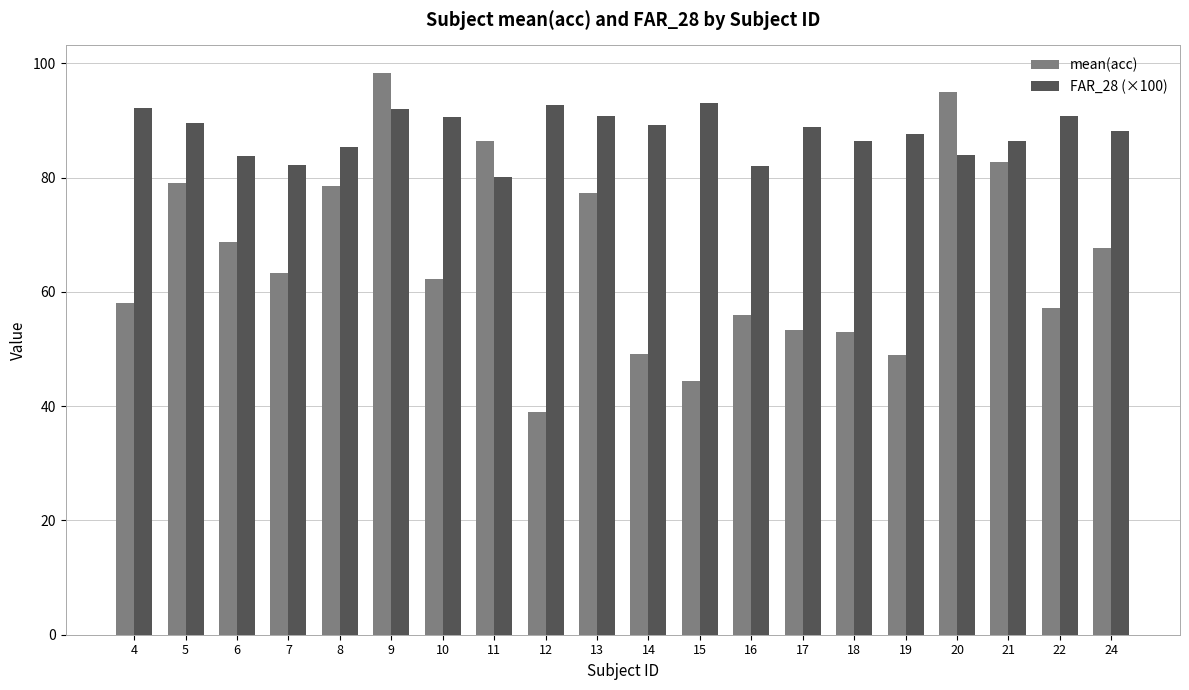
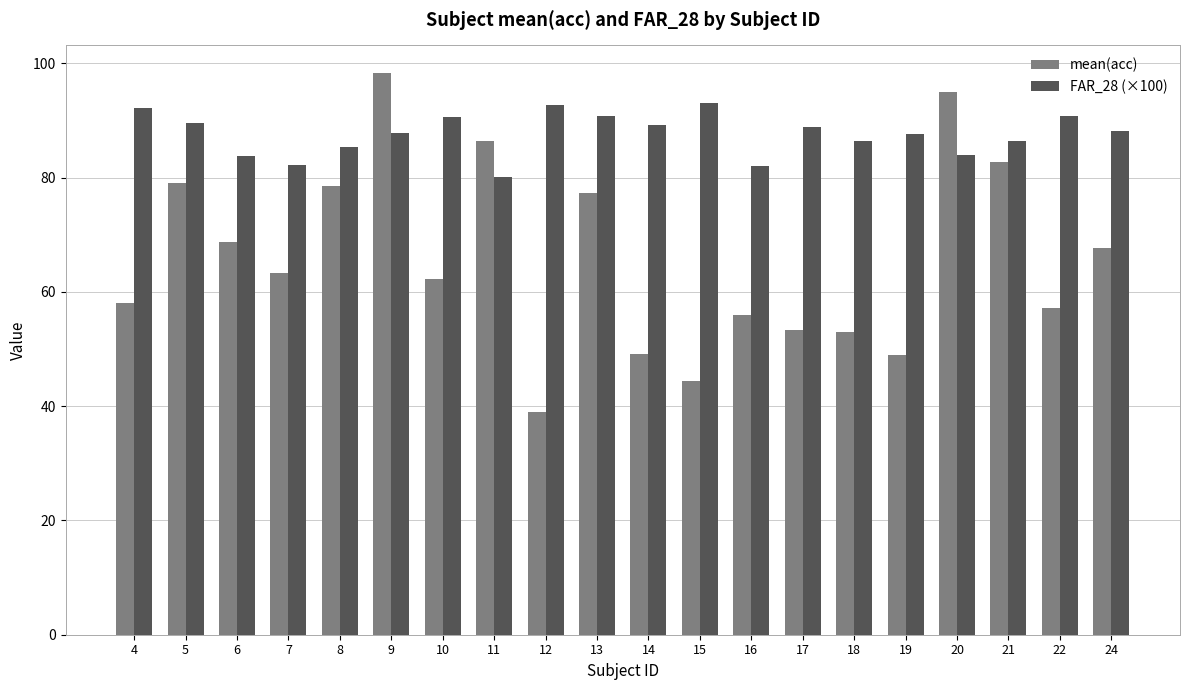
FAR_28 (×100), 9: 92 -> 88
